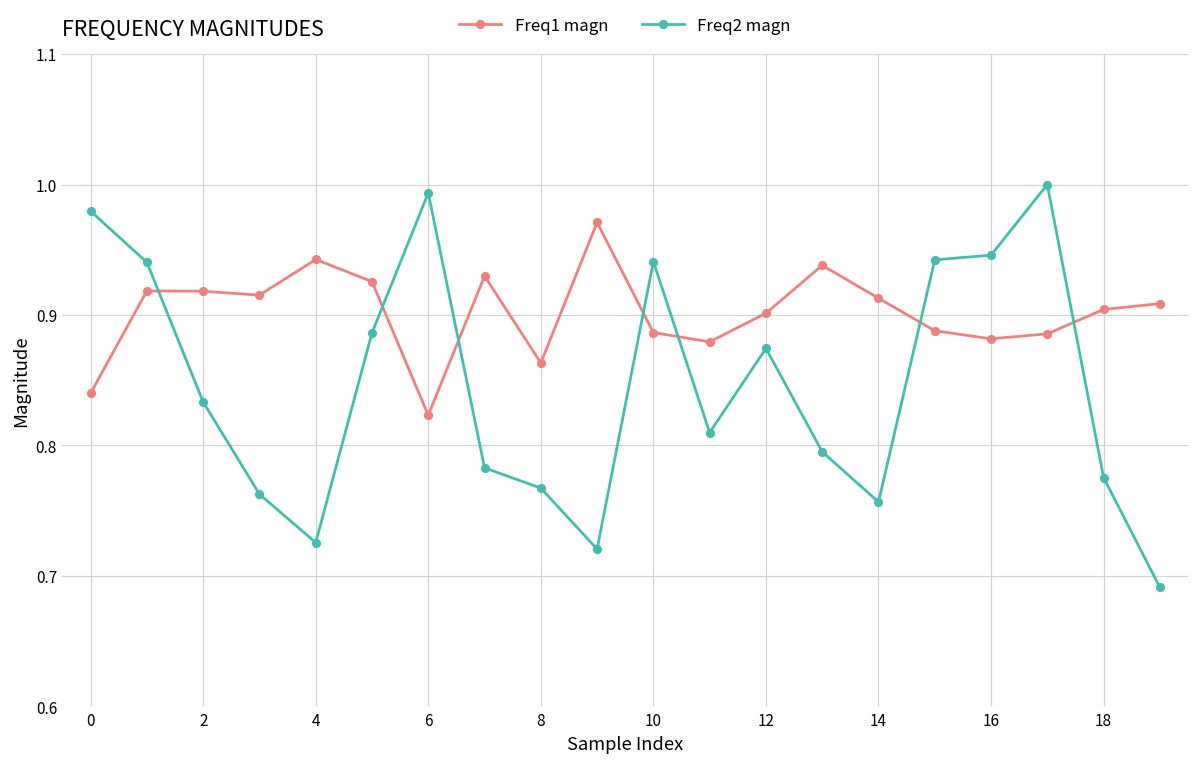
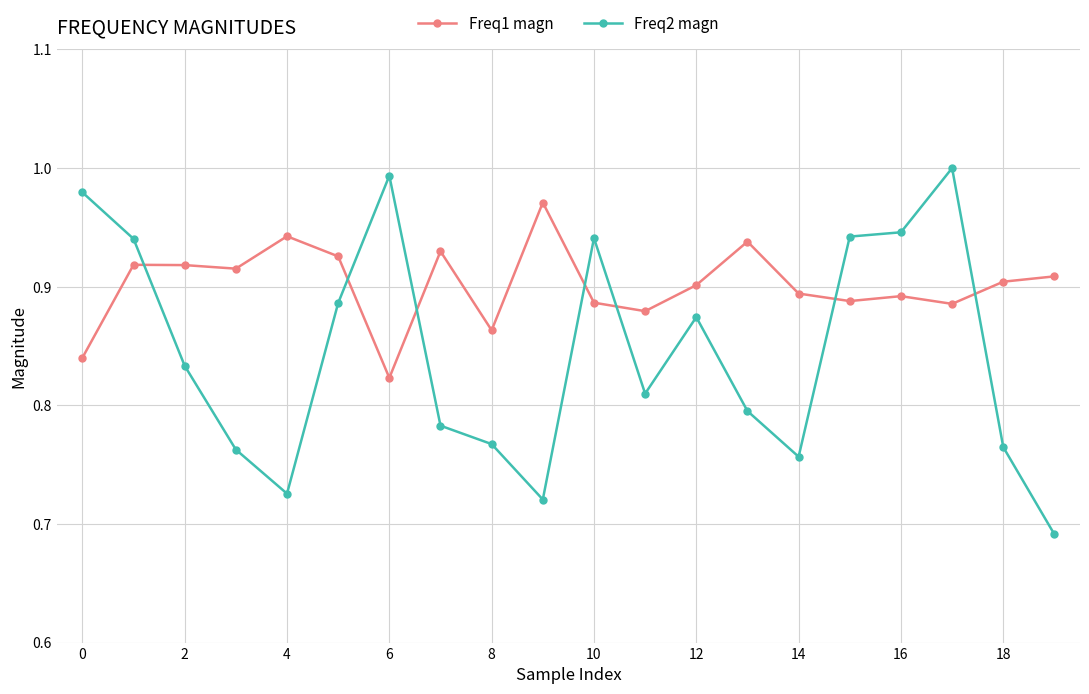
Freq1 magn, 14: 0.913 -> 0.894
Freq1 magn, 16: 0.882 -> 0.892
Freq2 magn, 18: 0.775 -> 0.765
